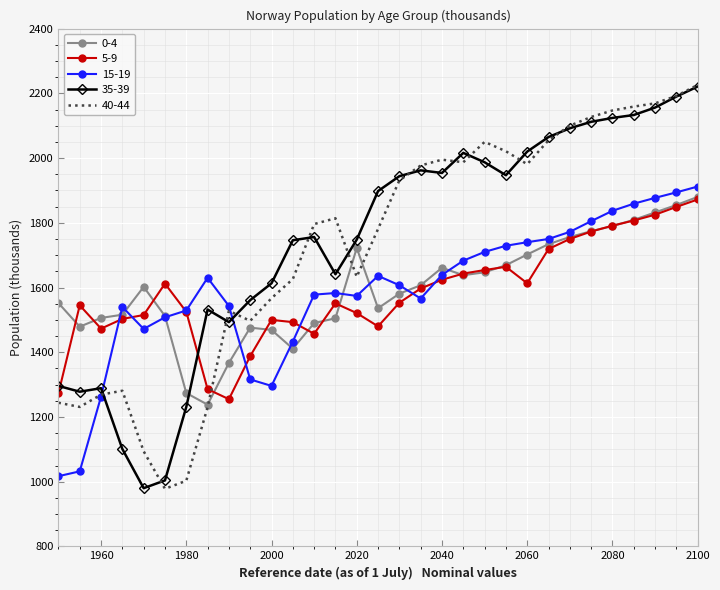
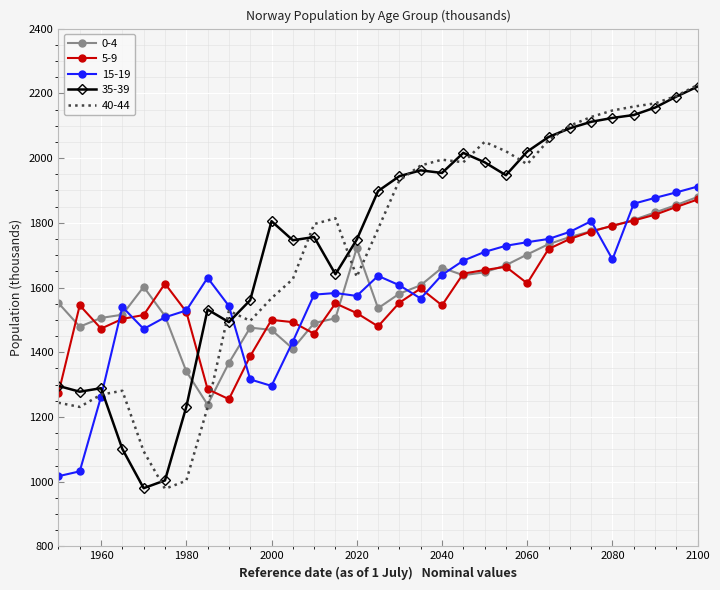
0-4, 1980: 1270 -> 1340
35-39, 2000: 1610 -> 1810
5-9, 2040: 1620 -> 1550
15-19, 2080: 1840 -> 1690
